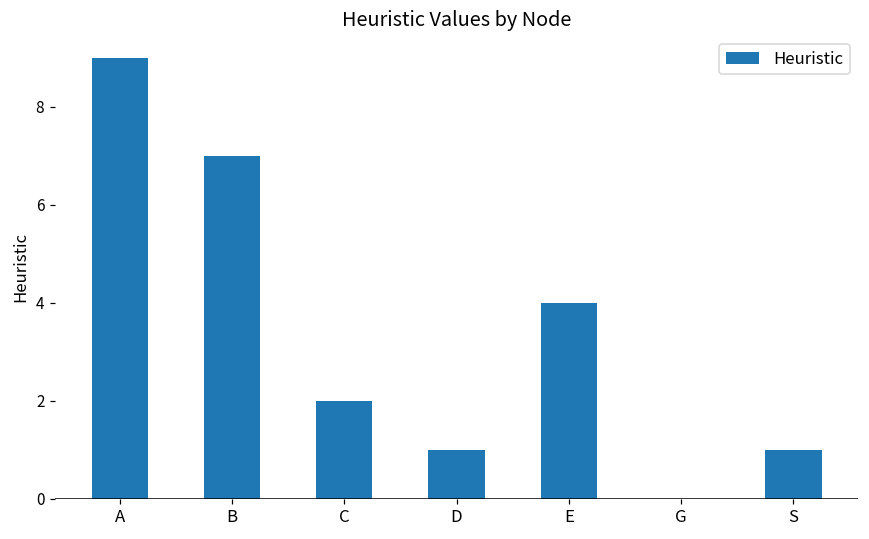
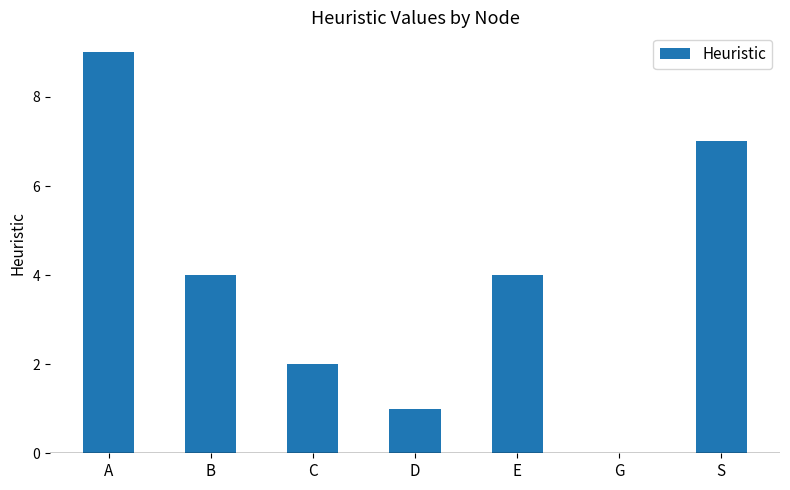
B: 7 -> 4
S: 1 -> 7
